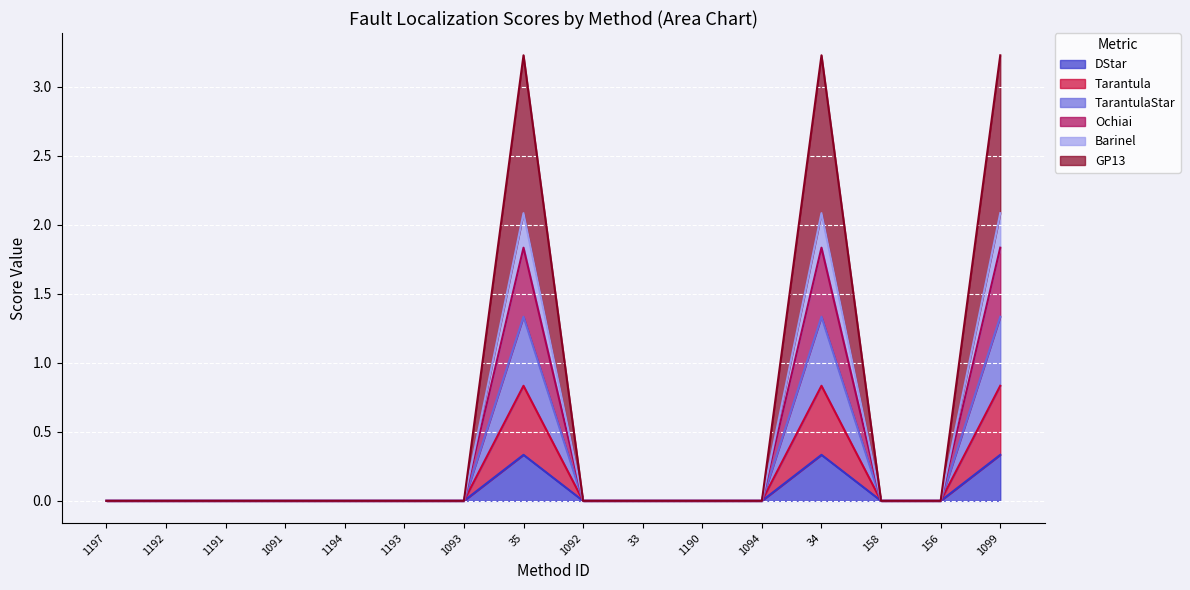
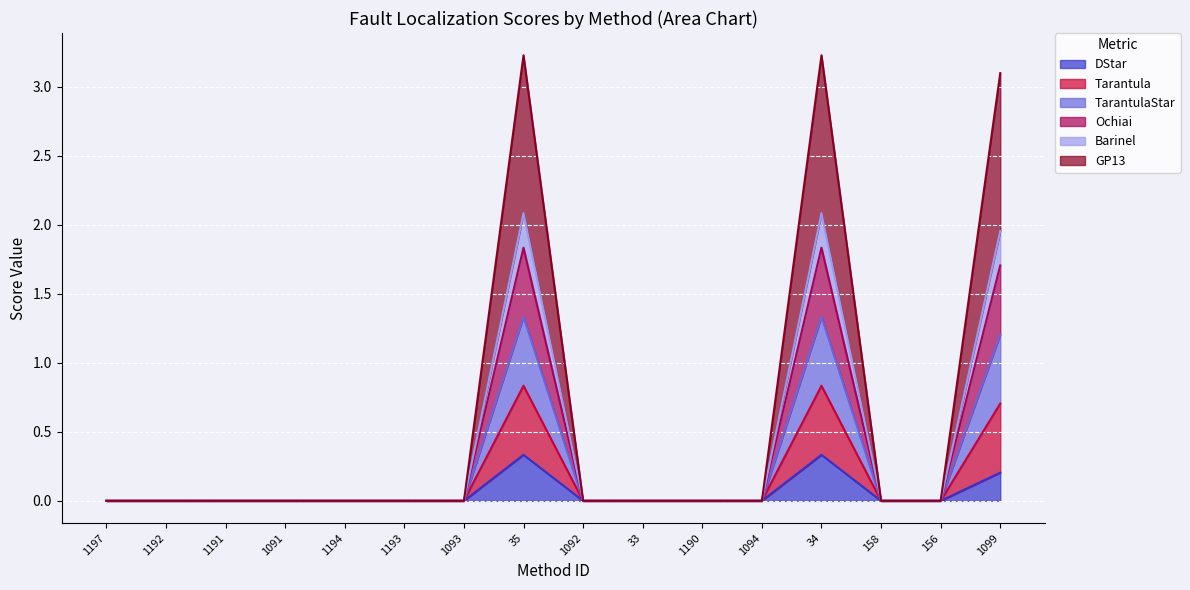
DStar, 1099: 0.33 -> 0.20
